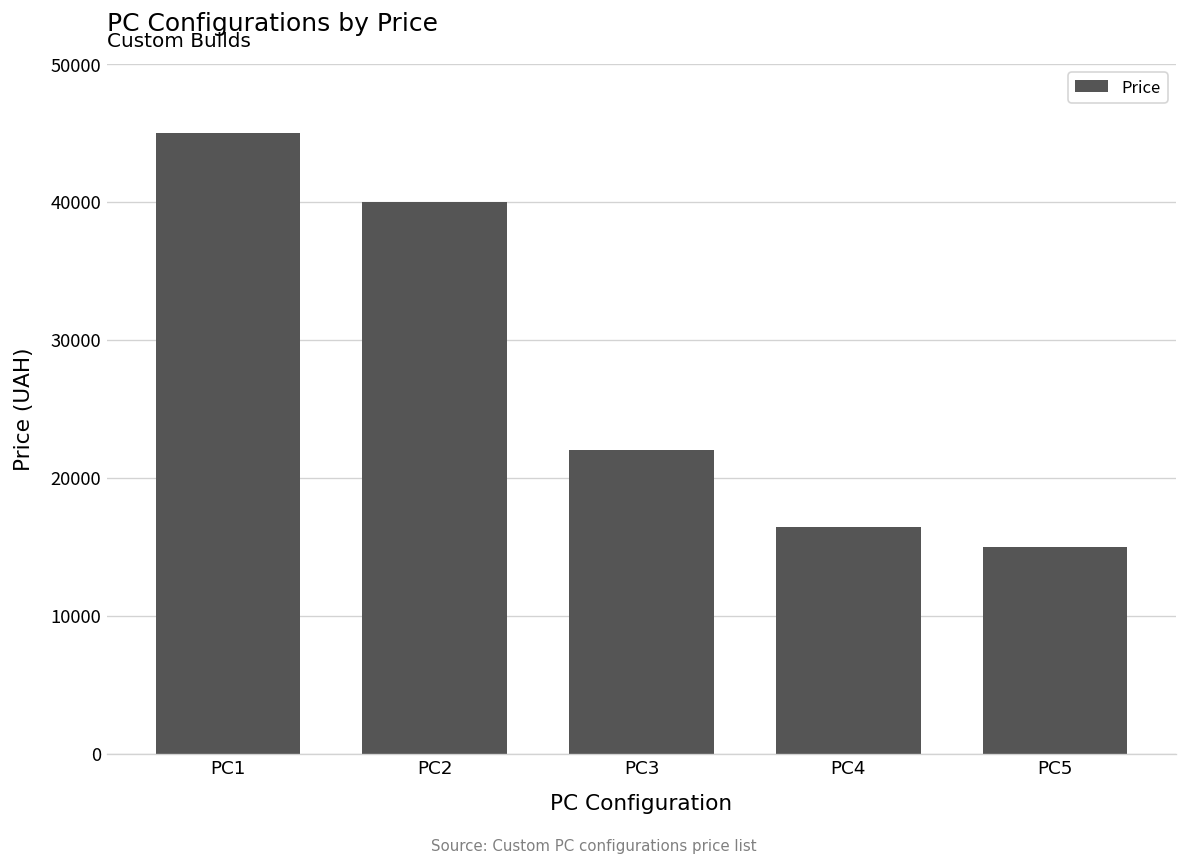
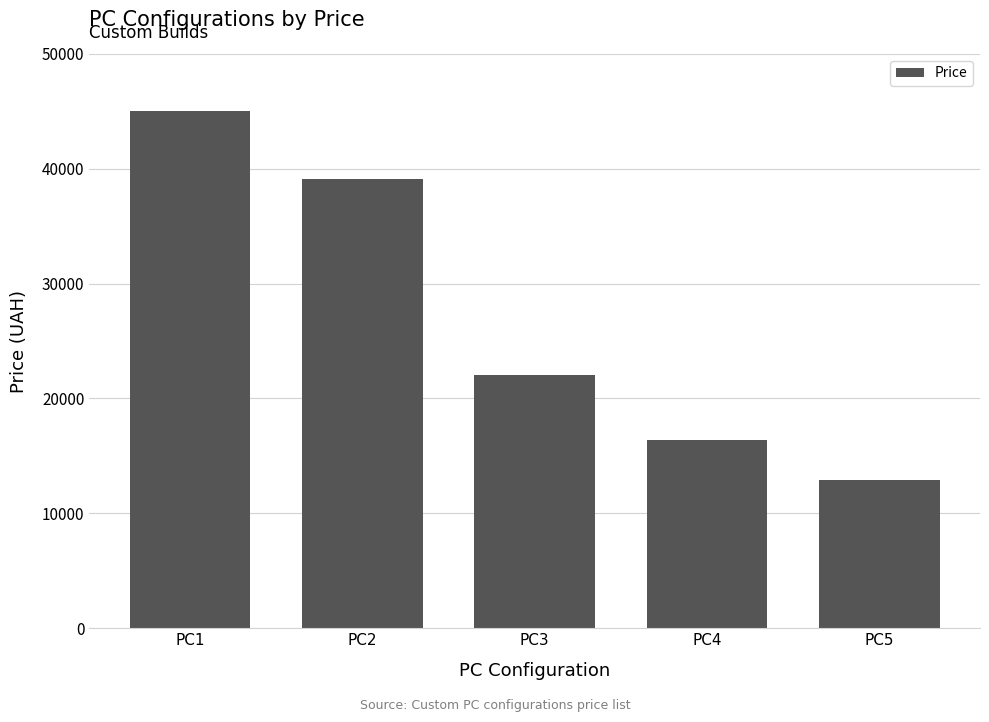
PC2: 40000 -> 39100
PC5: 15000 -> 12900
